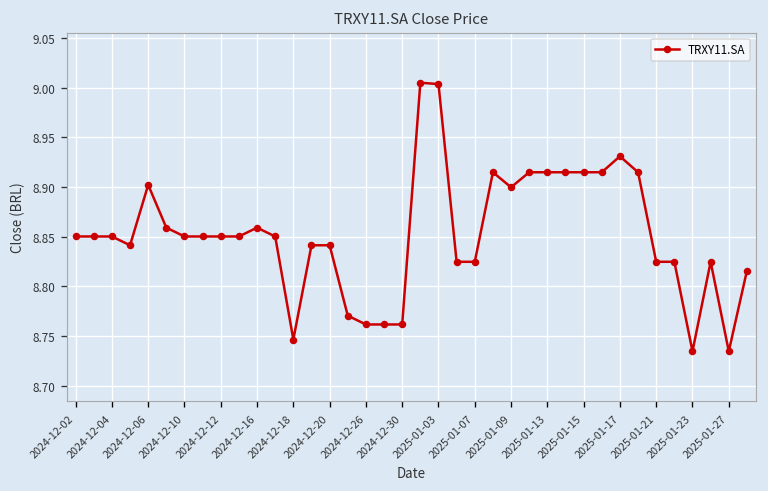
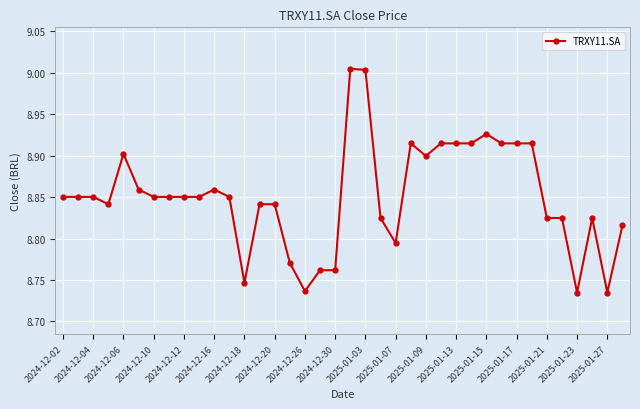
2024-12-26: 8.76 -> 8.74
2025-01-07: 8.82 -> 8.79
2025-01-15: 8.91 -> 8.93
2025-01-17: 8.93 -> 8.91
